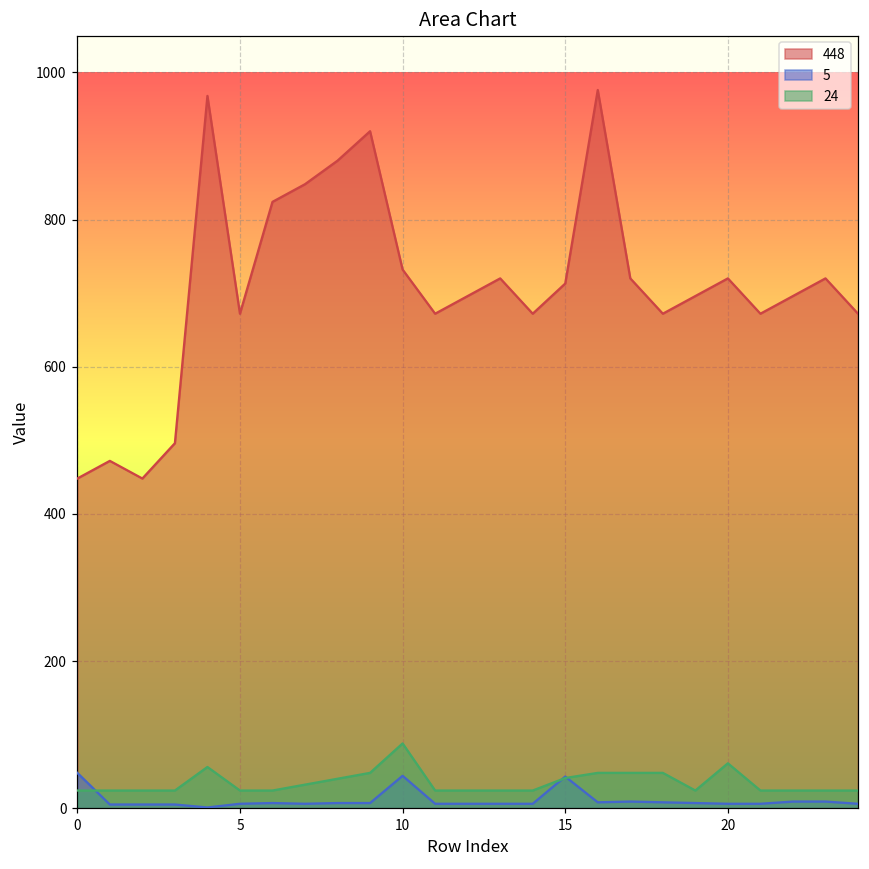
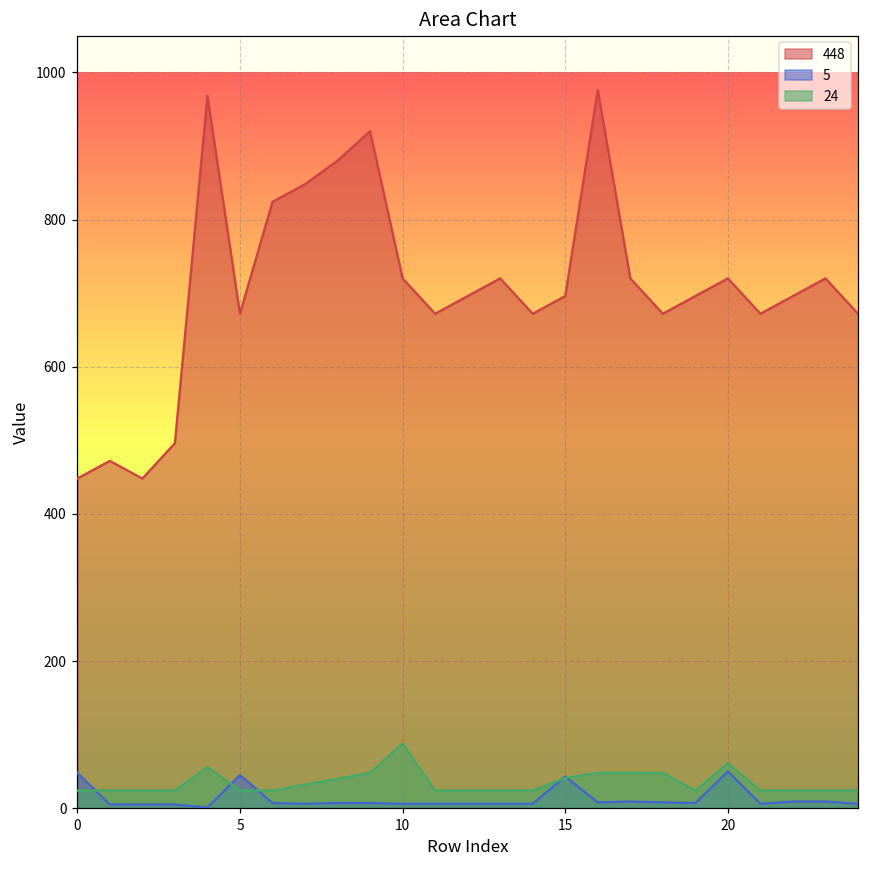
5, 5: 10 -> 50
448, 10: 730 -> 720
5, 10: 40 -> 10
448, 15: 710 -> 700
5, 20: 10 -> 50
